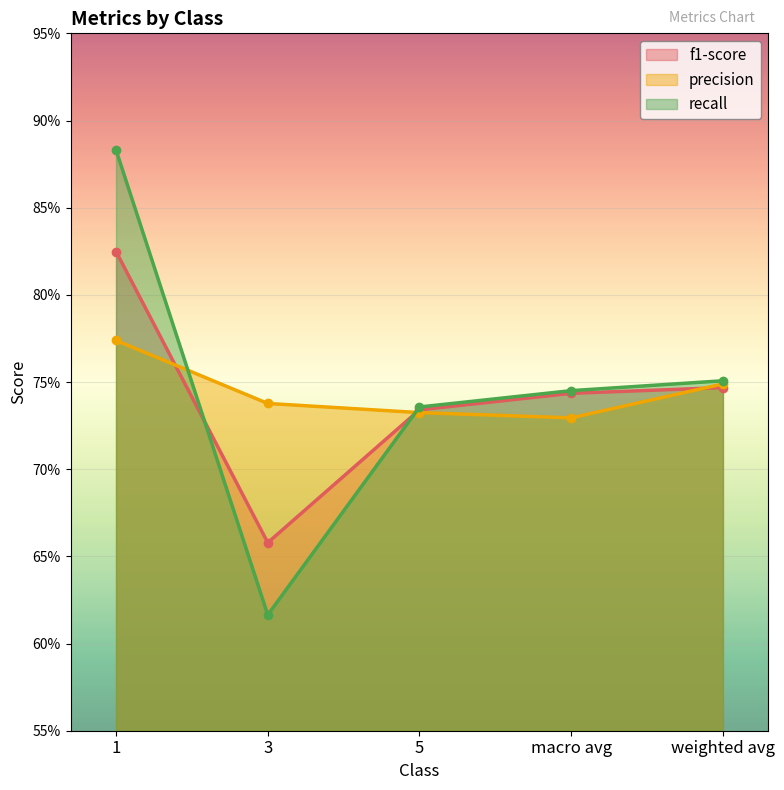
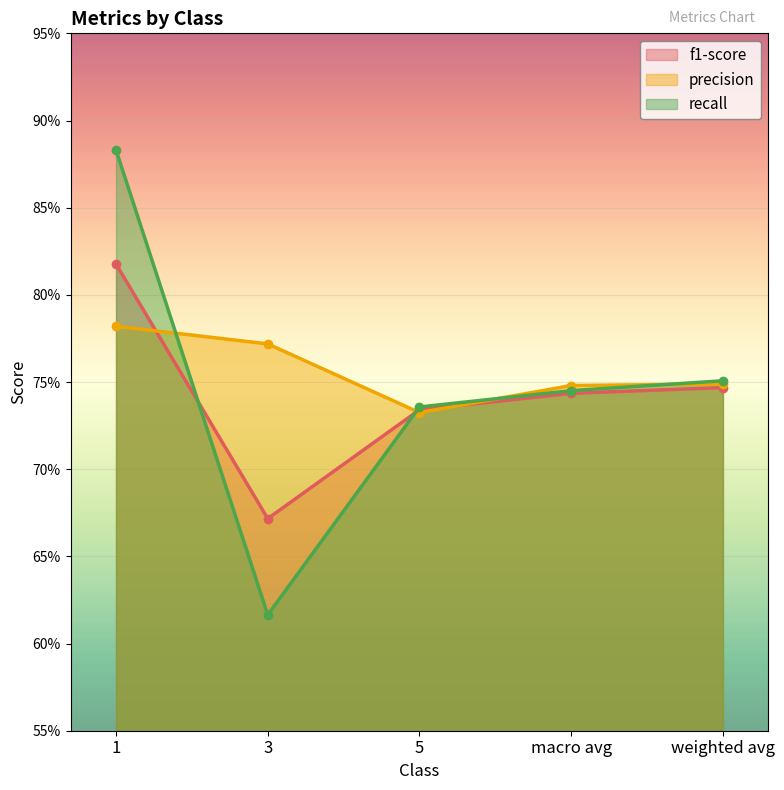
f1-score, 1: 82.5% -> 81.8%
precision, 1: 77.4% -> 78.2%
f1-score, 3: 65.8% -> 67.2%
precision, 3: 73.8% -> 77.2%
precision, macro avg: 72.9% -> 74.8%
